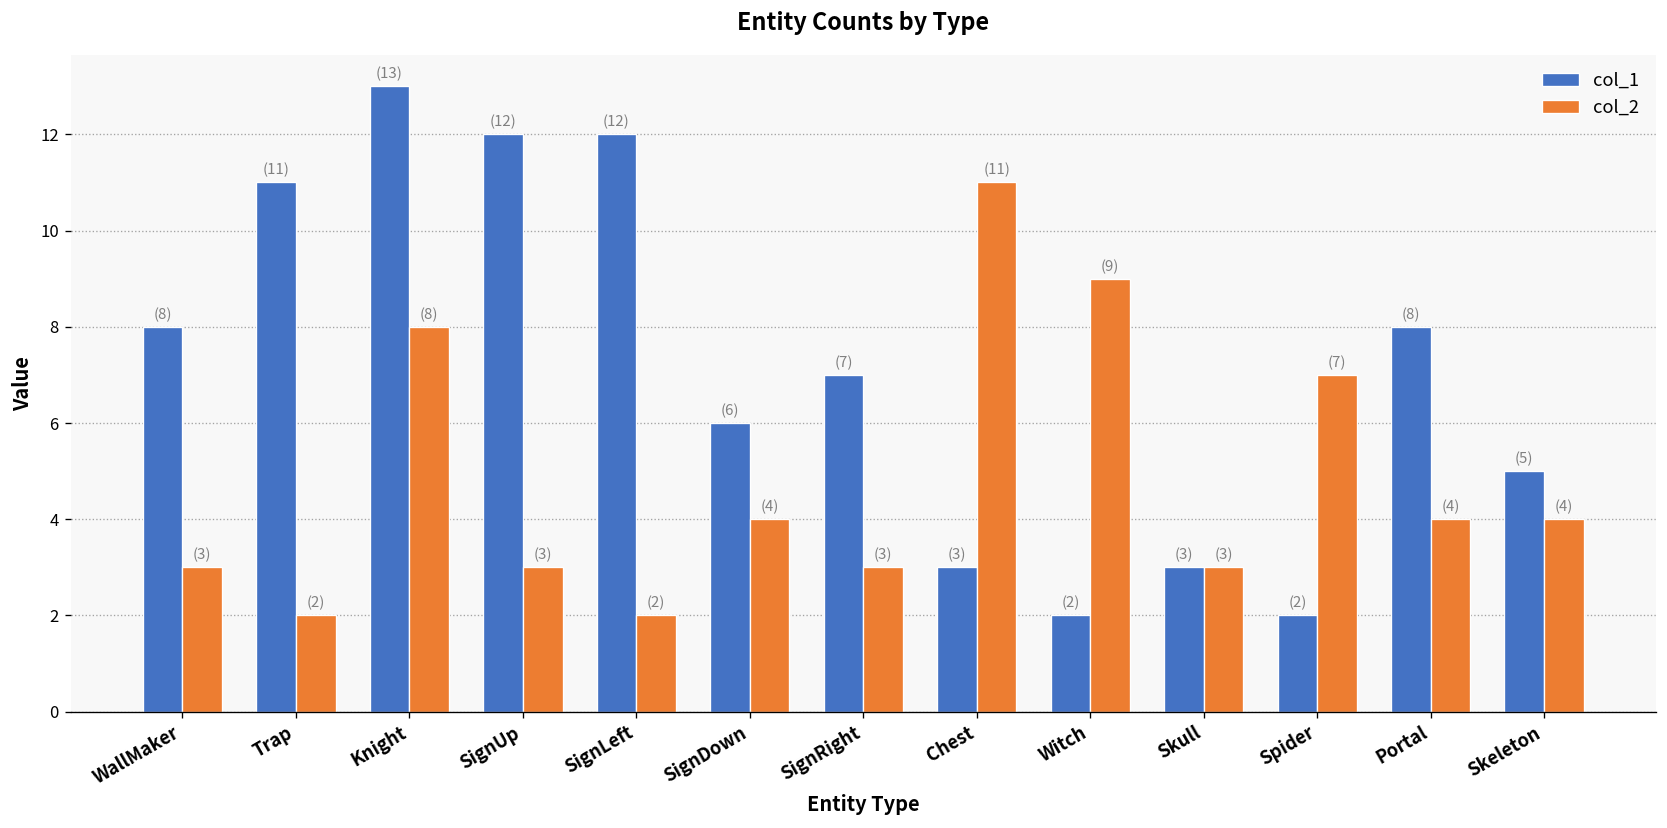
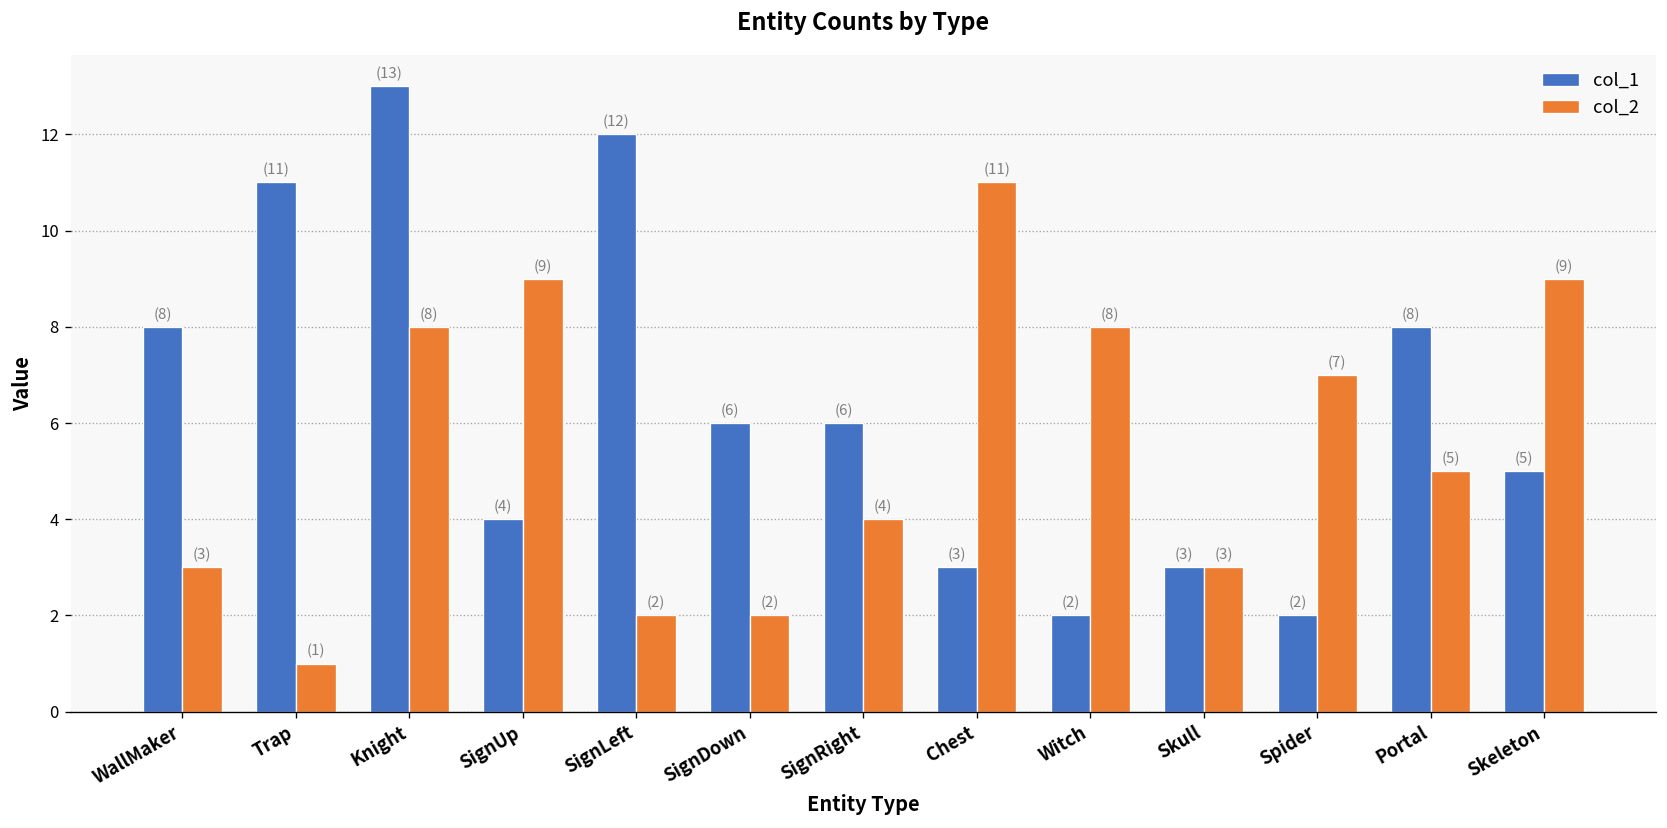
col_2, Trap: (2) -> (1)
col_1, SignUp: (12) -> (4)
col_2, SignUp: (3) -> (9)
col_2, SignDown: (4) -> (2)
col_1, SignRight: (7) -> (6)
col_2, SignRight: (3) -> (4)
col_2, Witch: (9) -> (8)
col_2, Portal: (4) -> (5)
col_2, Skeleton: (4) -> (9)
